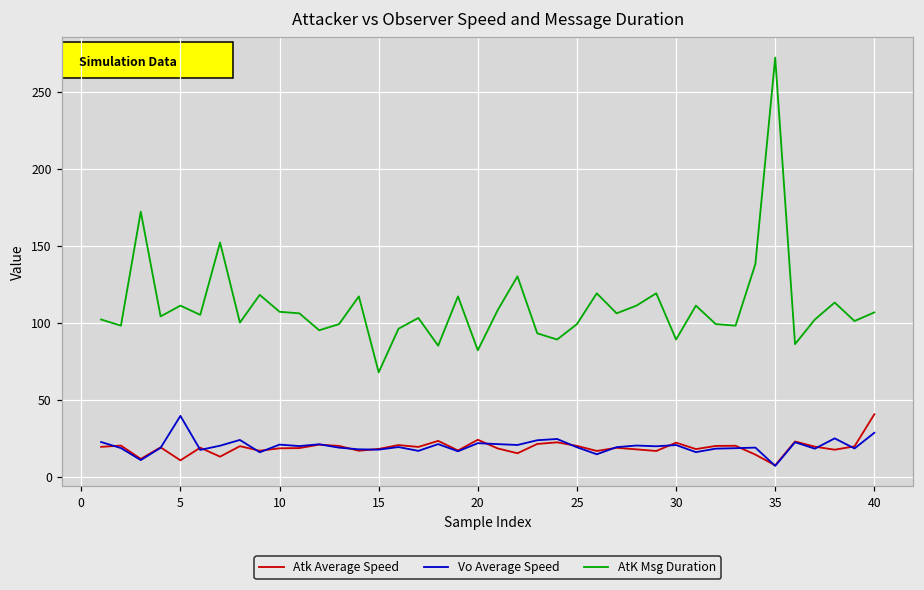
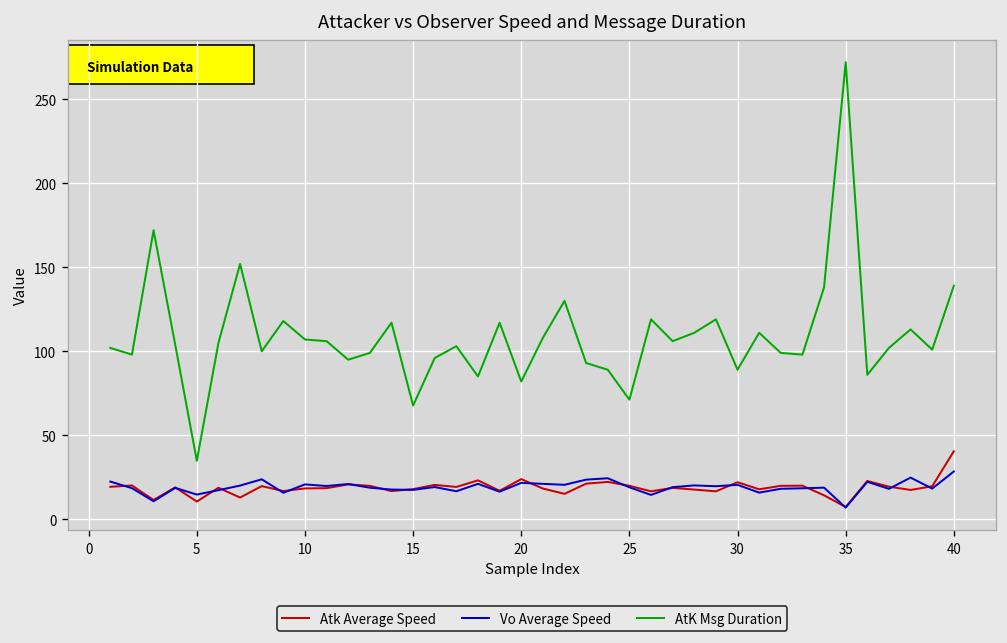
Vo Average Speed, 5: 39 -> 15
AtK Msg Duration, 5: 111 -> 35
AtK Msg Duration, 25: 99 -> 71
AtK Msg Duration, 40: 107 -> 139
